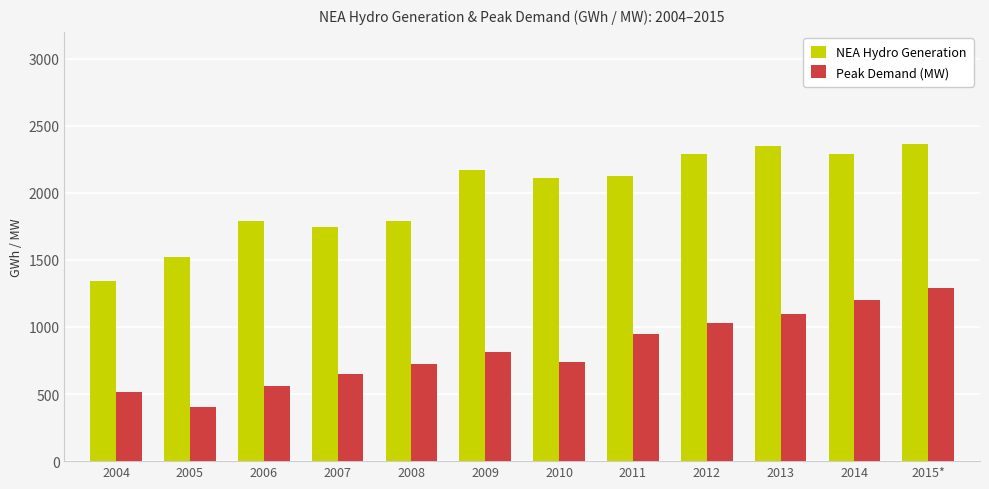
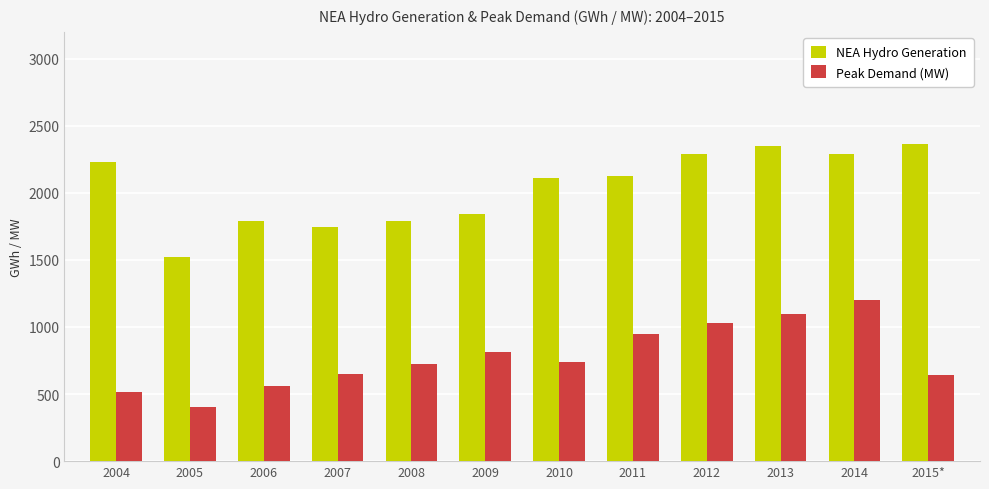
NEA Hydro Generation, 2004: 1350 -> 2230
NEA Hydro Generation, 2009: 2170 -> 1840
Peak Demand (MW), 2015*: 1290 -> 640
